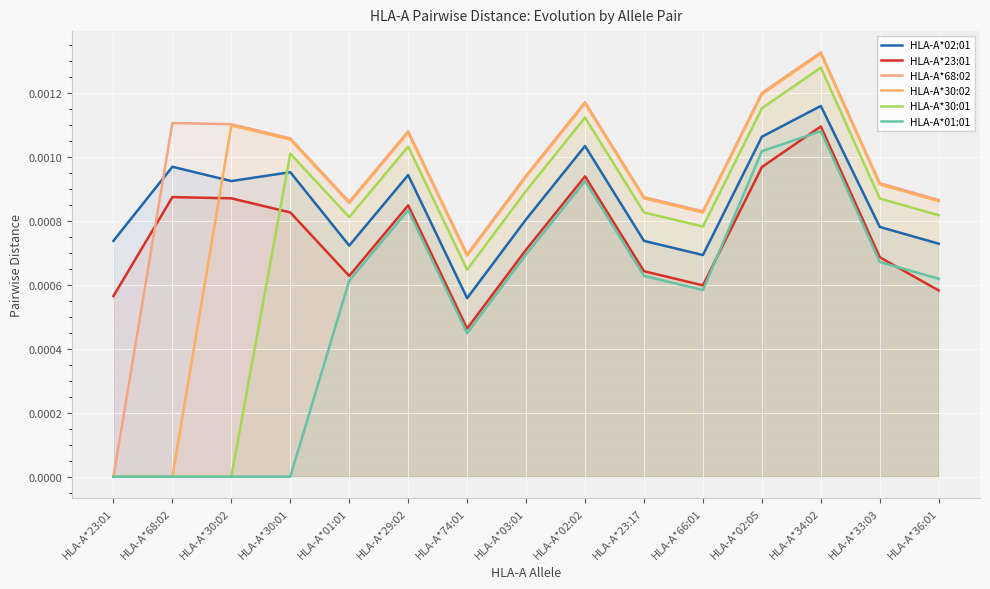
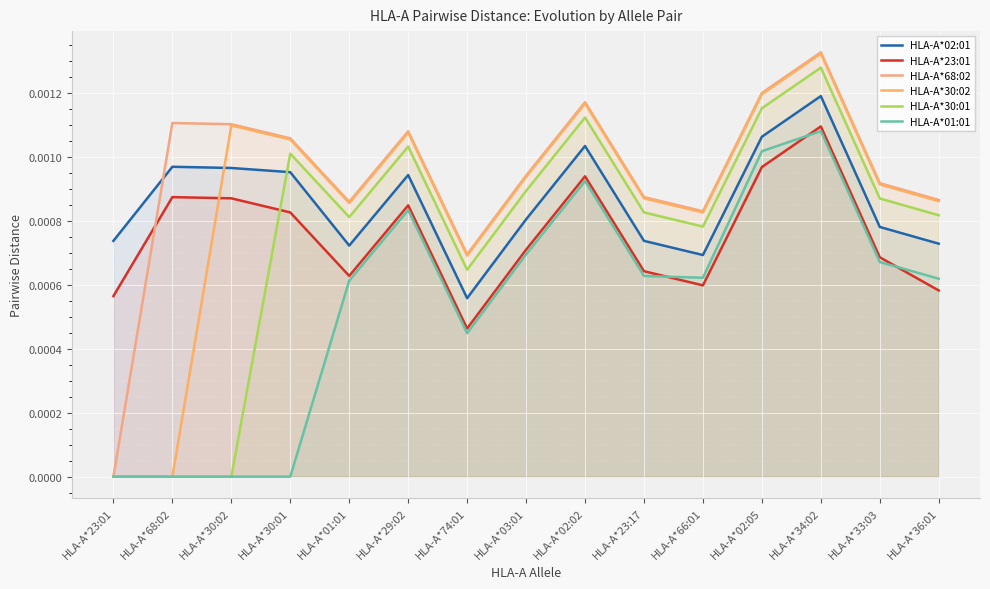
HLA-A*02:01, HLA-A*30:02: 0.00092 -> 0.00097
HLA-A*01:01, HLA-A*66:01: 0.00058 -> 0.00062
HLA-A*02:01, HLA-A*34:02: 0.00116 -> 0.00119
